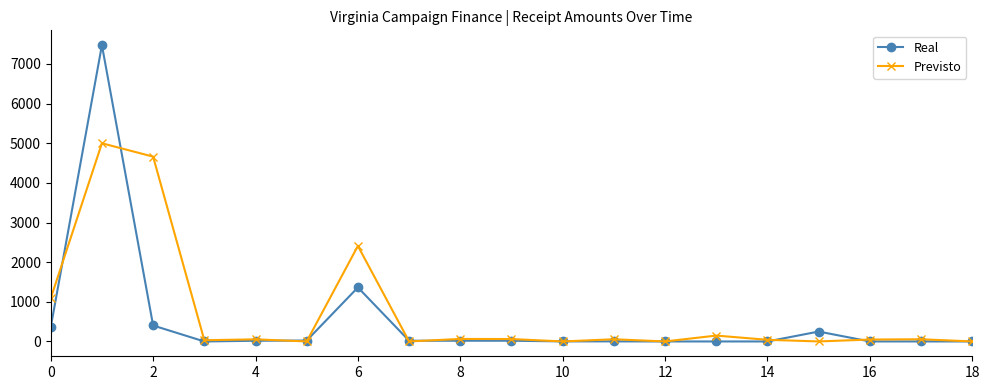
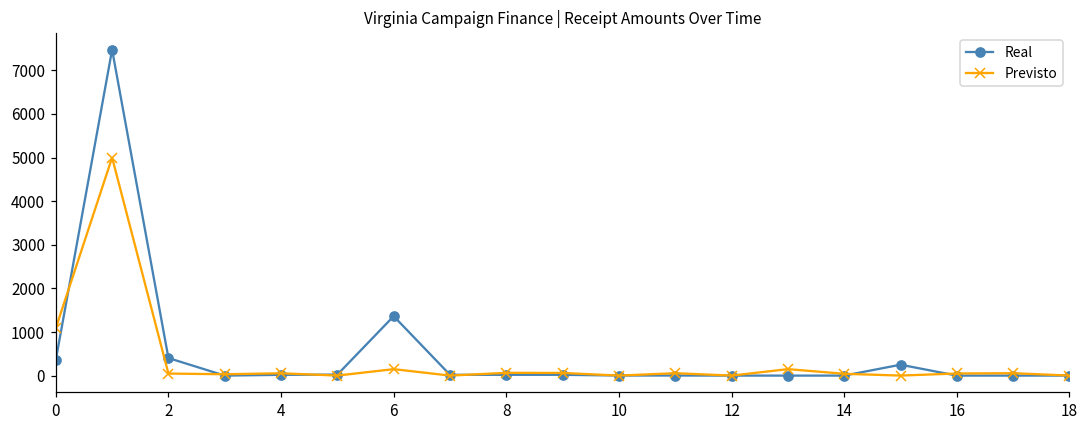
Previsto, 2: 4700 -> 0
Previsto, 6: 2400 -> 100
